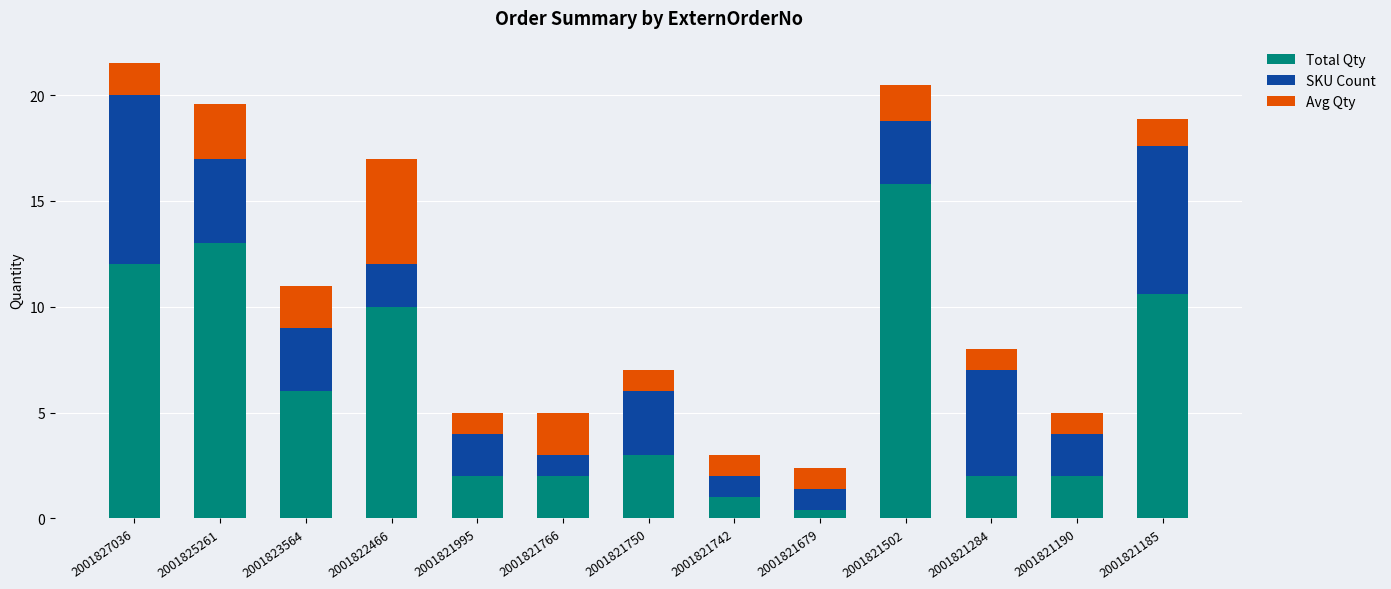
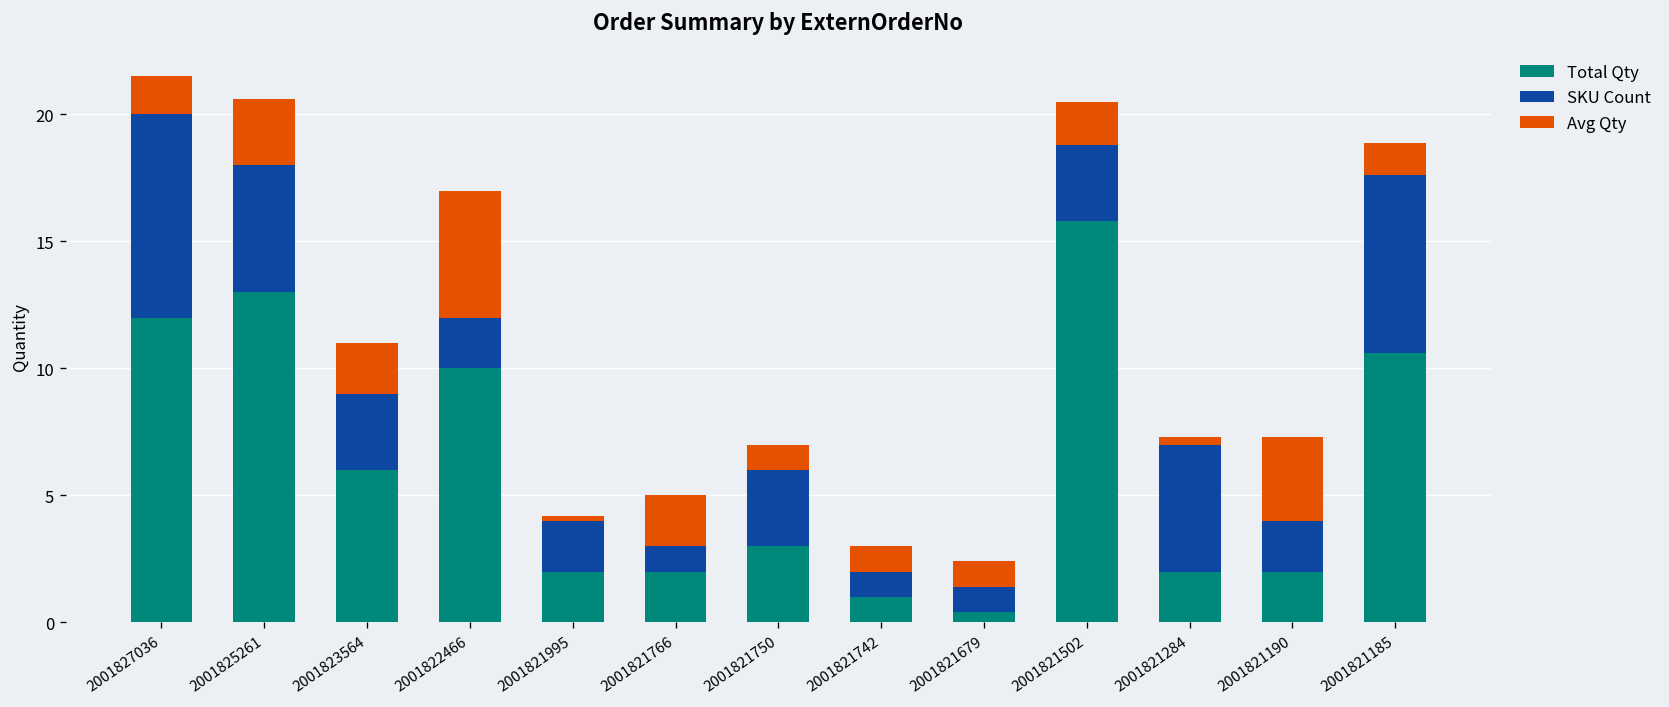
SKU Count, 2001825261: 4 -> 5
Avg Qty, 2001821995: 1.0 -> 0.2
Avg Qty, 2001821284: 1.0 -> 0.3
Avg Qty, 2001821190: 1.0 -> 3.3
